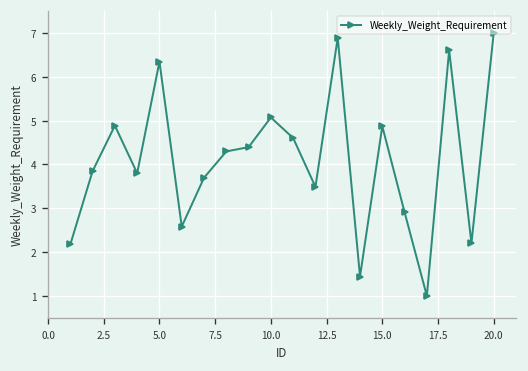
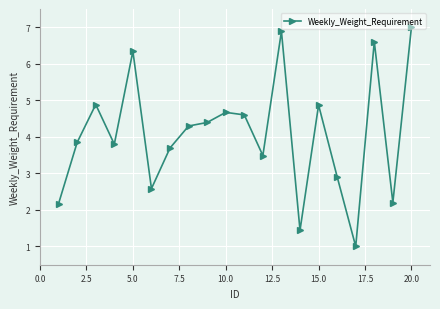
10.0: 5.1 -> 4.7
